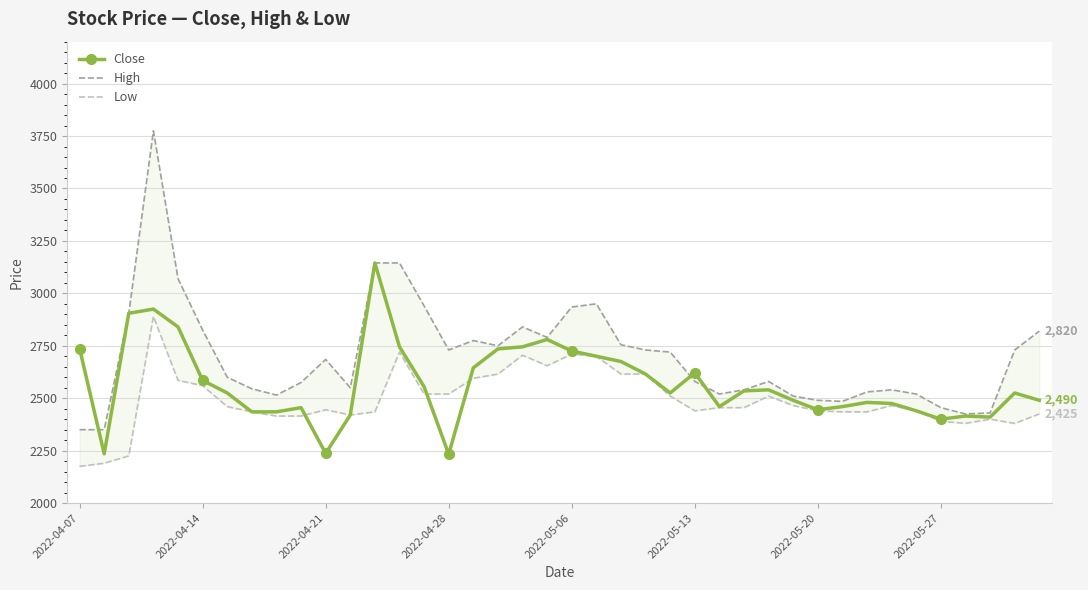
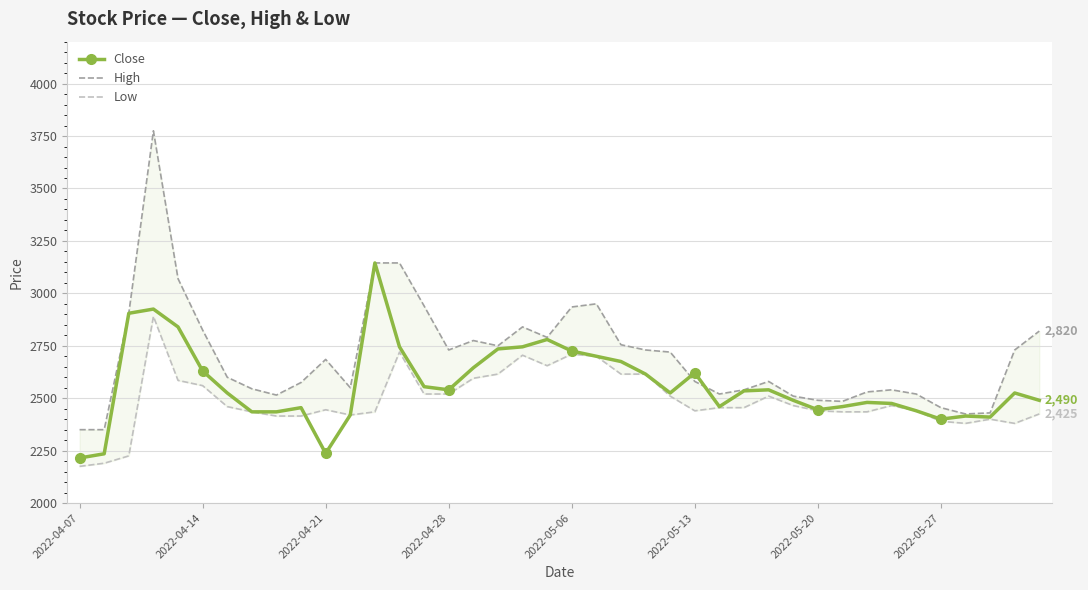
Close, 2022-04-07: 2740 -> 2220
Close, 2022-04-14: 2590 -> 2630
Close, 2022-04-28: 2230 -> 2540
